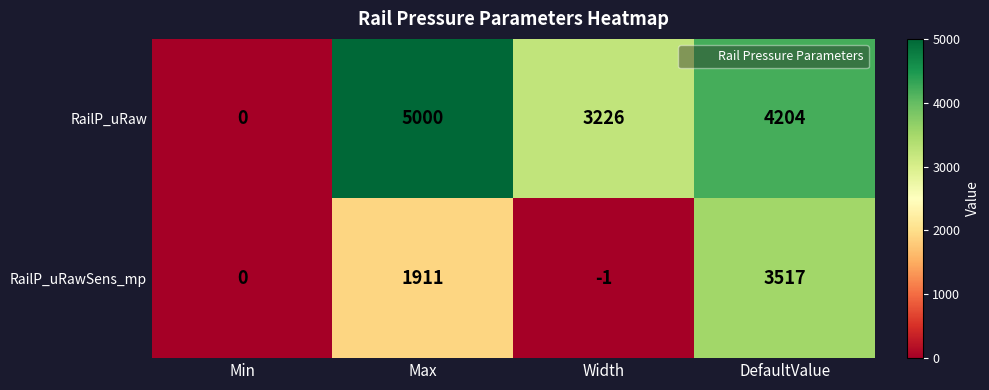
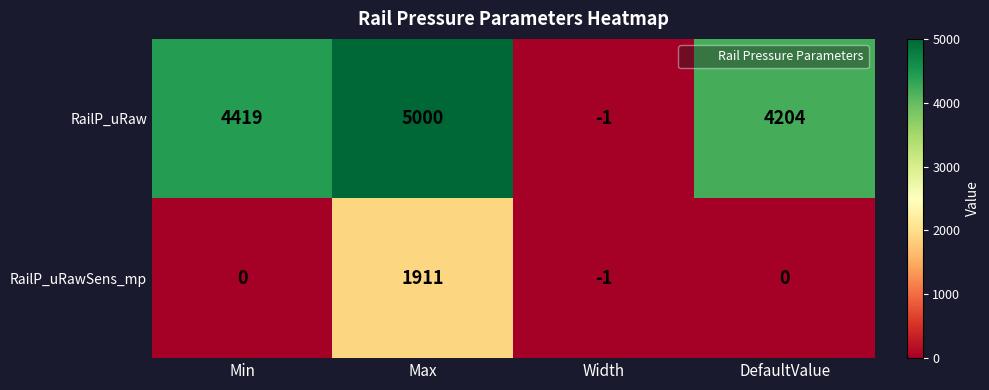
RailP_uRaw, Min: 0 -> 4419
RailP_uRaw, Width: 3226 -> -1
RailP_uRawSens_mp, DefaultValue: 3517 -> 0
